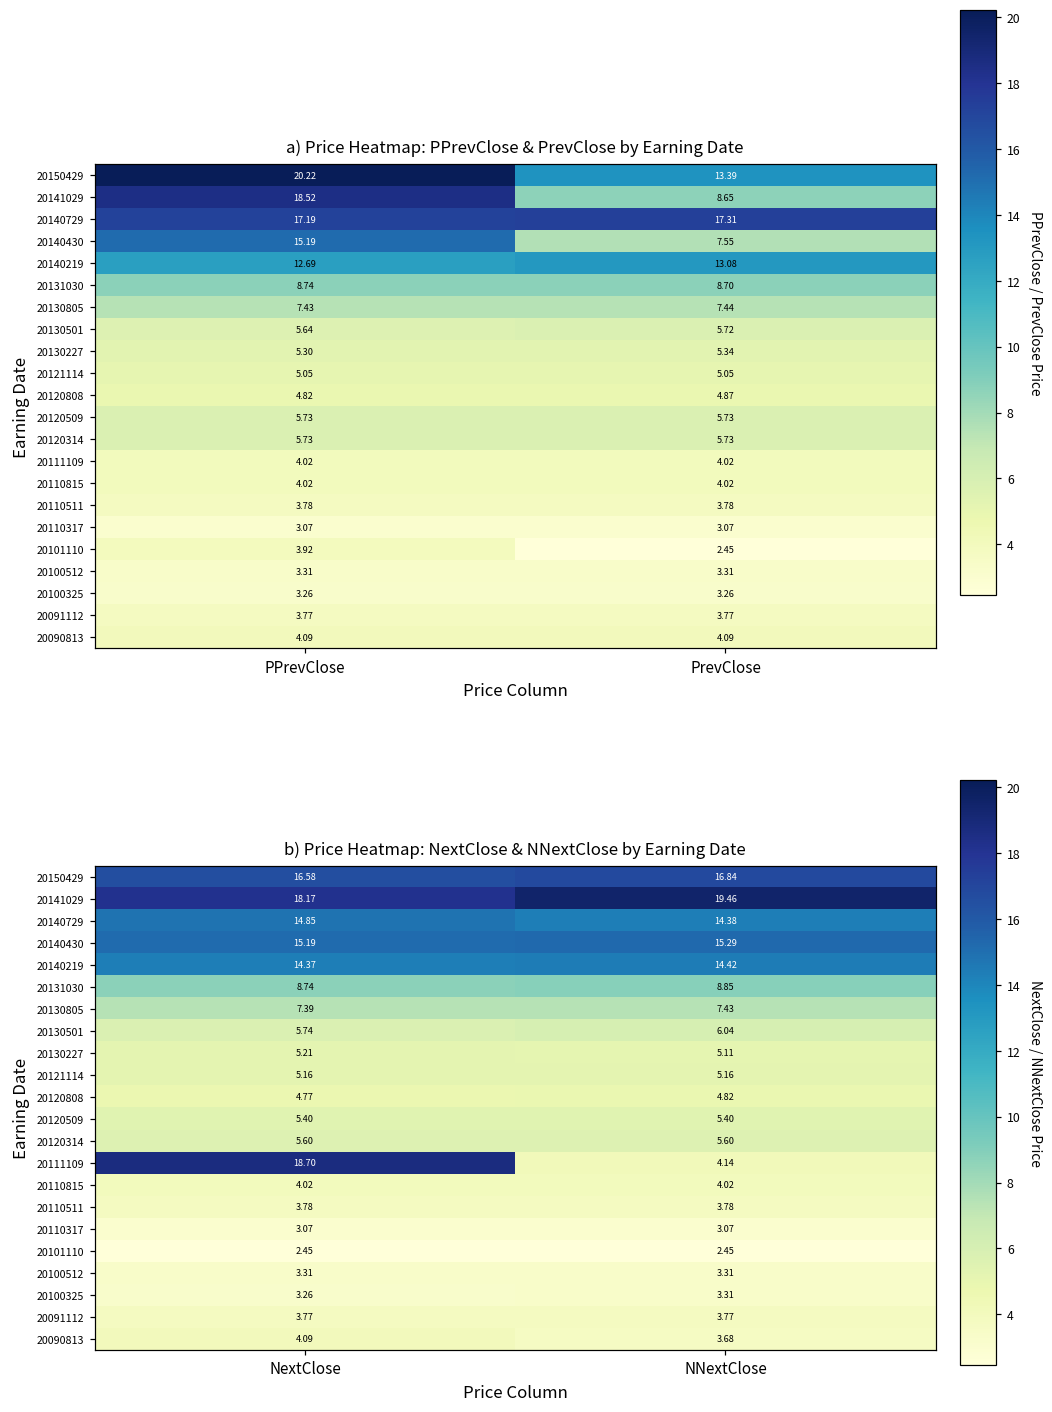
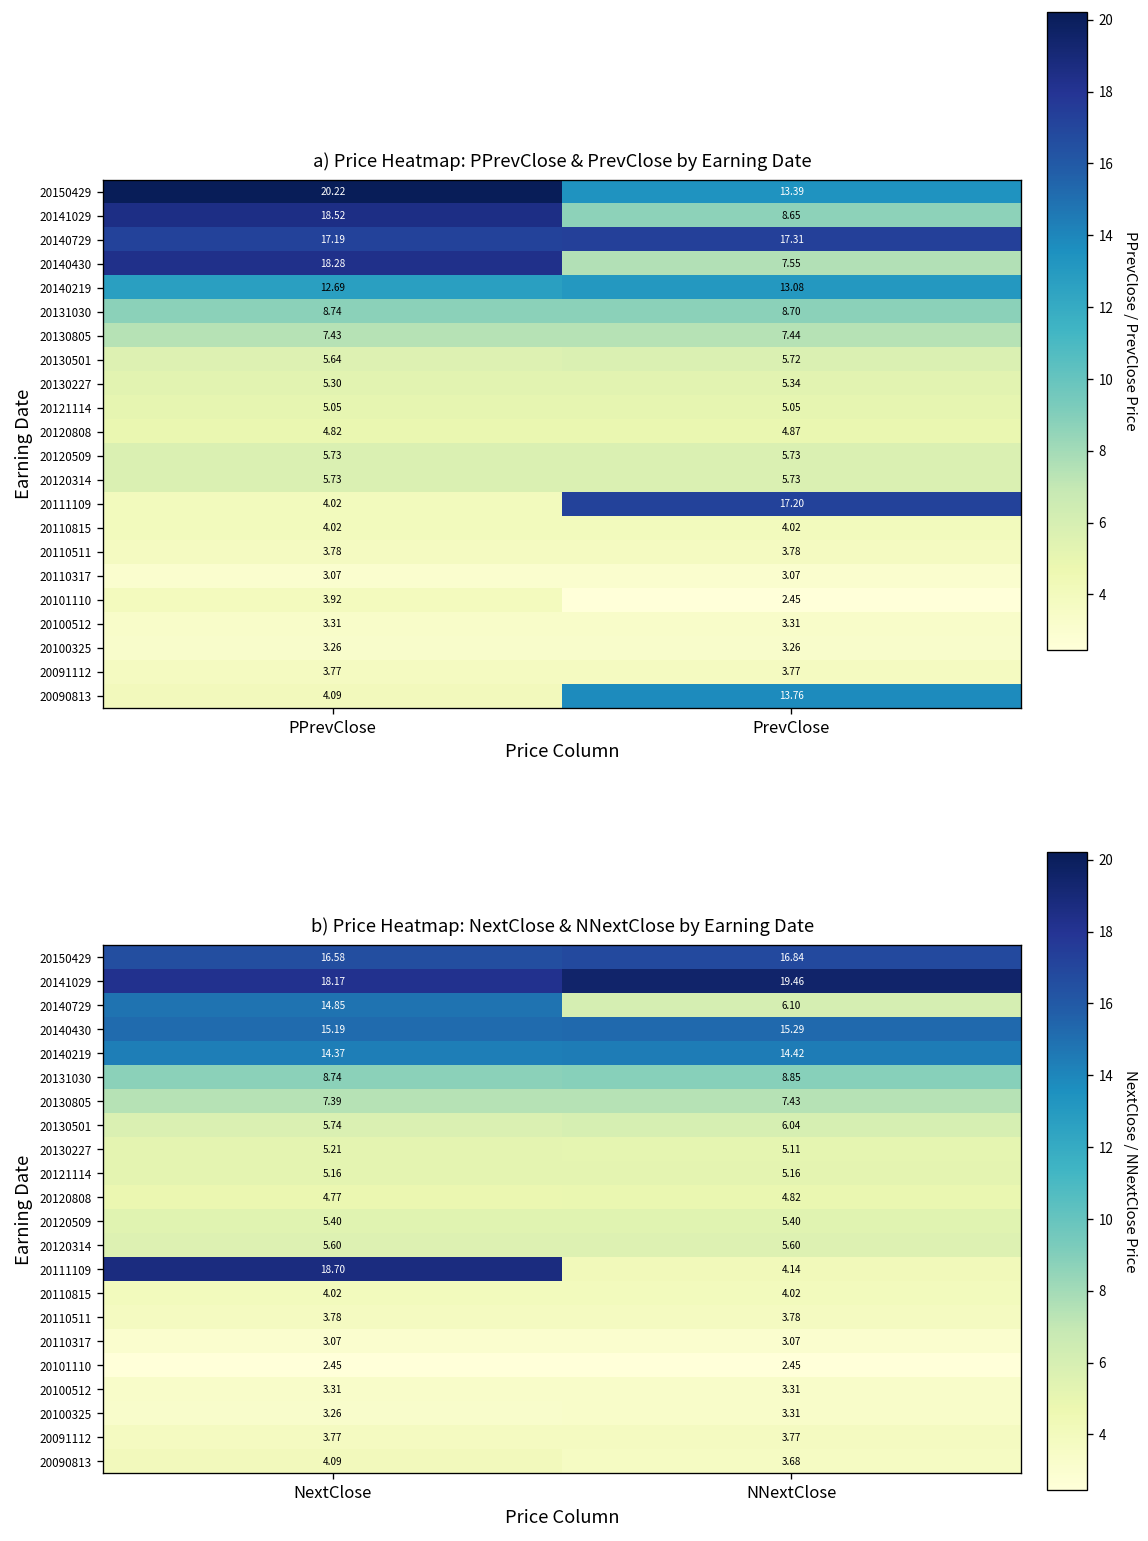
a) Price Heatmap: PPrevClose & PrevClose by Earning Date, 20140430, PPrevClose: 15.19 -> 18.28
a) Price Heatmap: PPrevClose & PrevClose by Earning Date, 20111109, PrevClose: 4.02 -> 17.20
a) Price Heatmap: PPrevClose & PrevClose by Earning Date, 20090813, PrevClose: 4.09 -> 13.76
b) Price Heatmap: NextClose & NNextClose by Earning Date, 20140729, NNextClose: 14.38 -> 6.10
